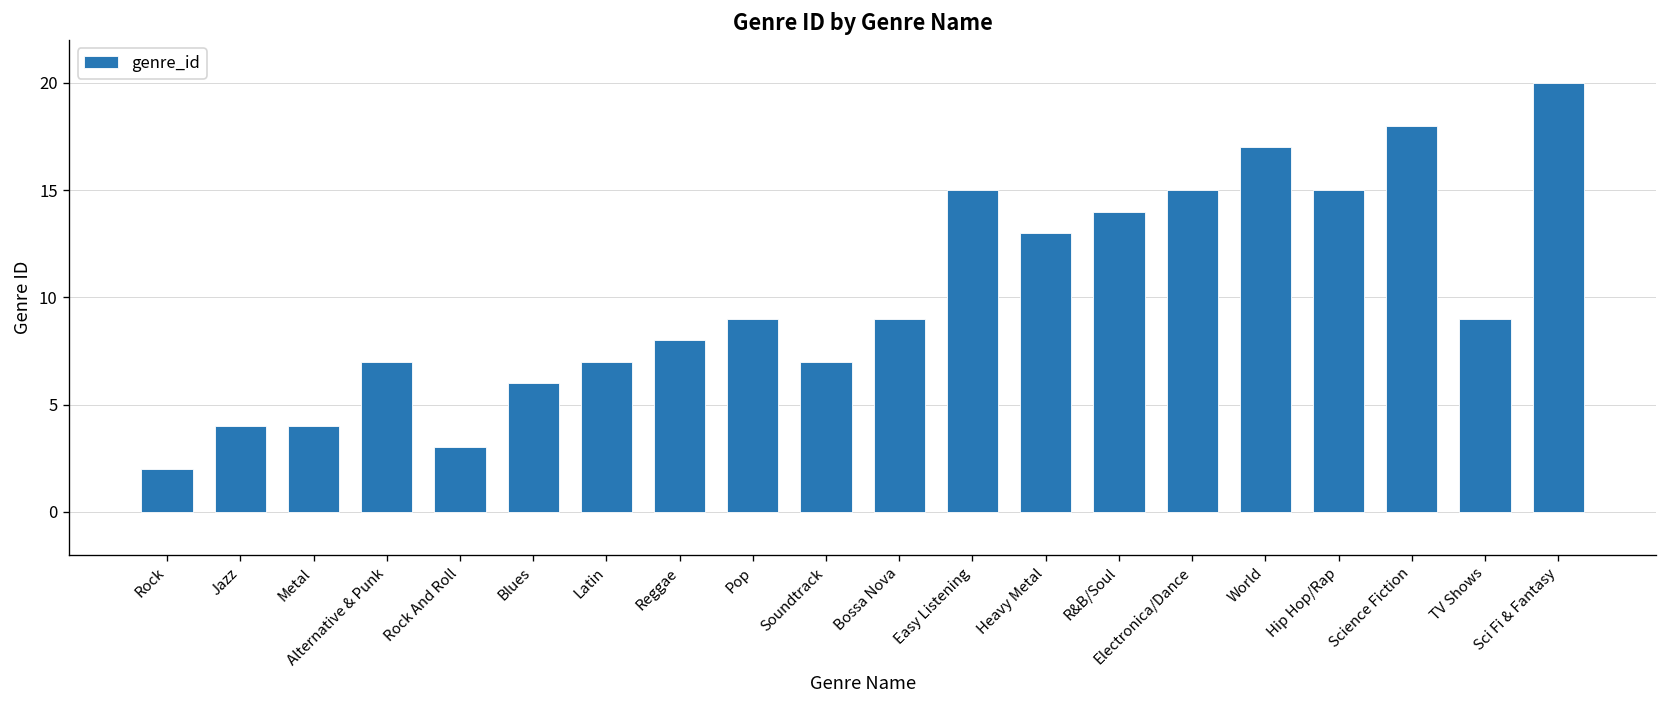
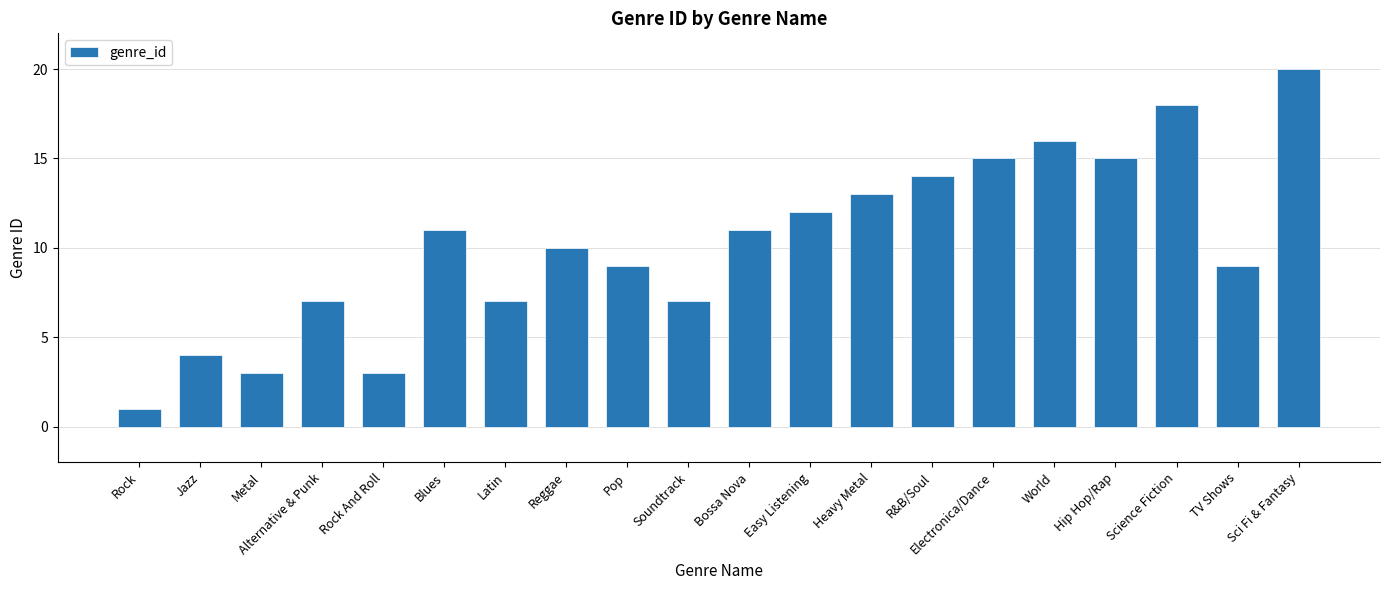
Rock: 2 -> 1
Metal: 4 -> 3
Blues: 6 -> 11
Reggae: 8 -> 10
Bossa Nova: 9 -> 11
Easy Listening: 15 -> 12
World: 17 -> 16
